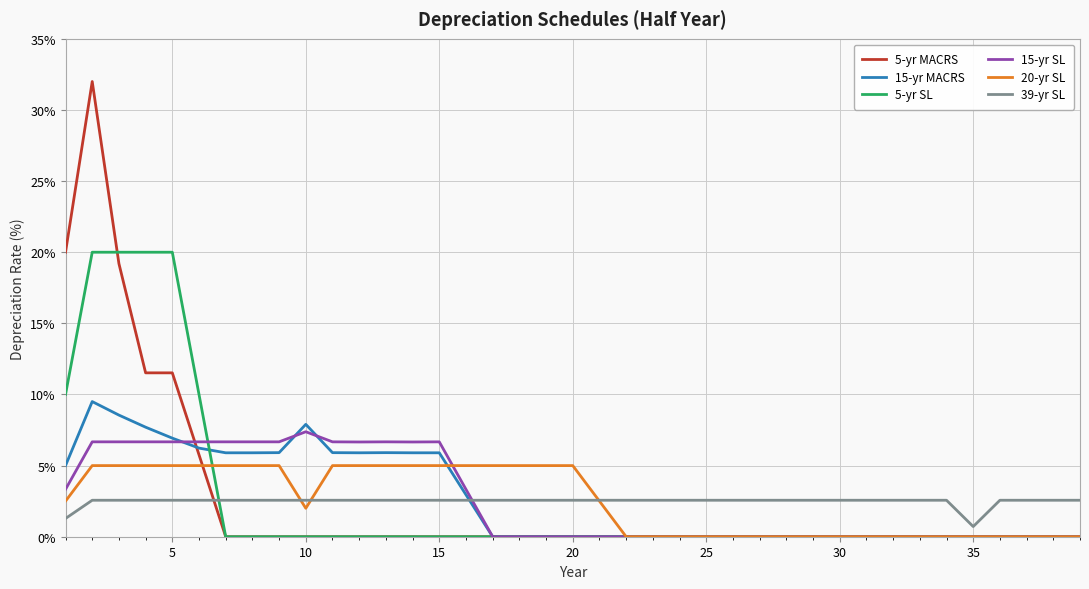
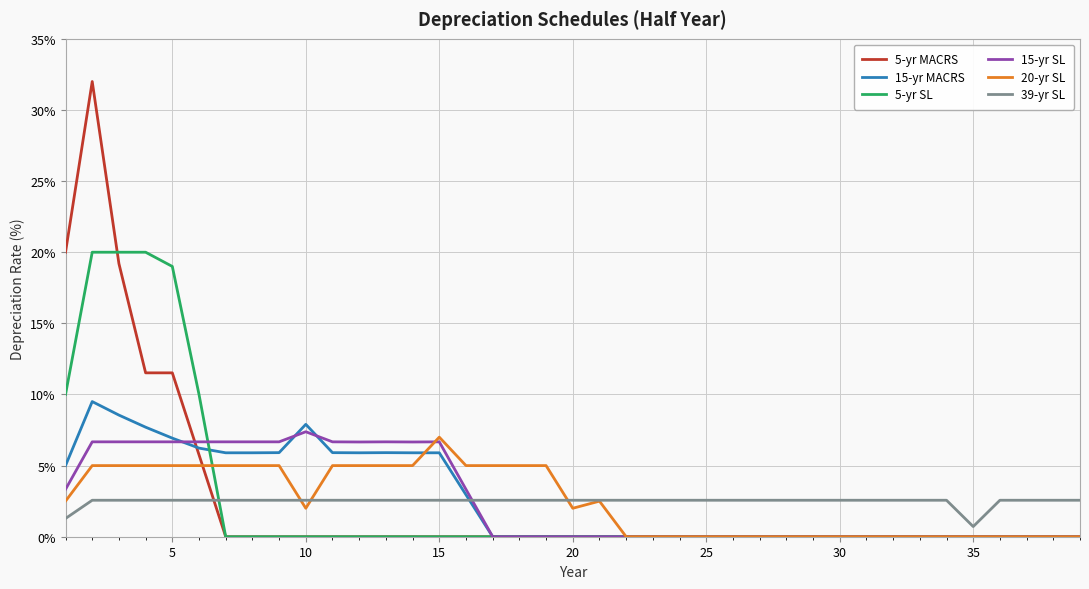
5-yr SL, 5: 20% -> 19%
20-yr SL, 15: 5% -> 7%
20-yr SL, 20: 5% -> 2%
